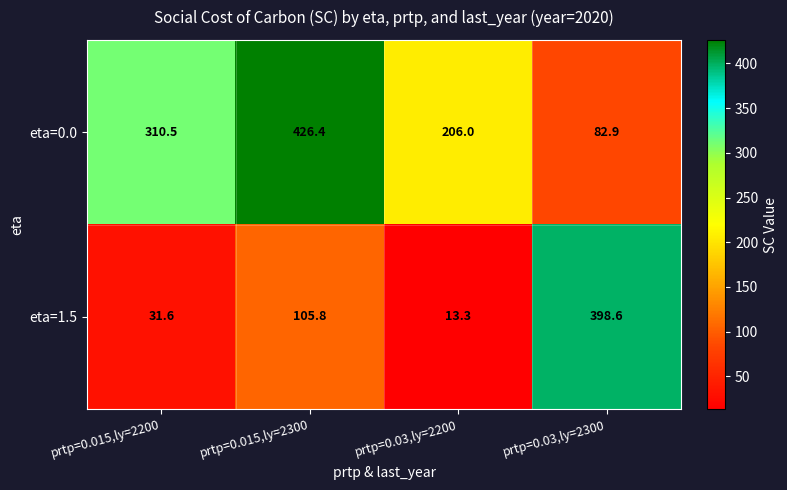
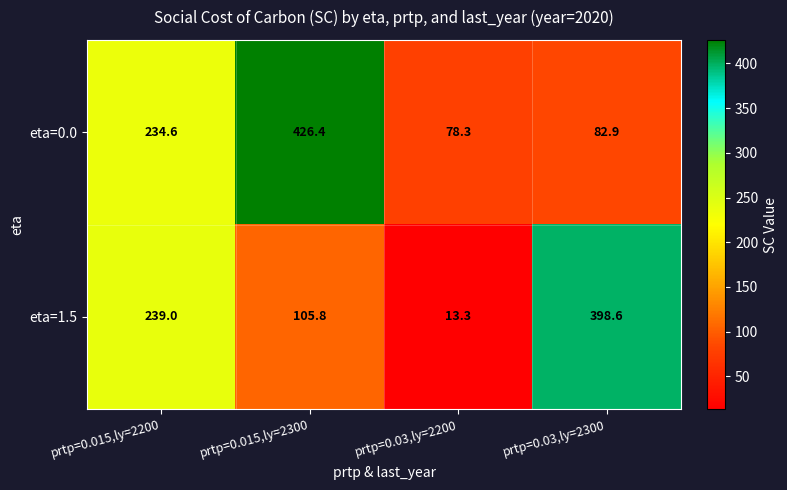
eta=0.0, prtp=0.015,ly=2200: 310.5 -> 234.6
eta=0.0, prtp=0.03,ly=2200: 206.0 -> 78.3
eta=1.5, prtp=0.015,ly=2200: 31.6 -> 239.0
